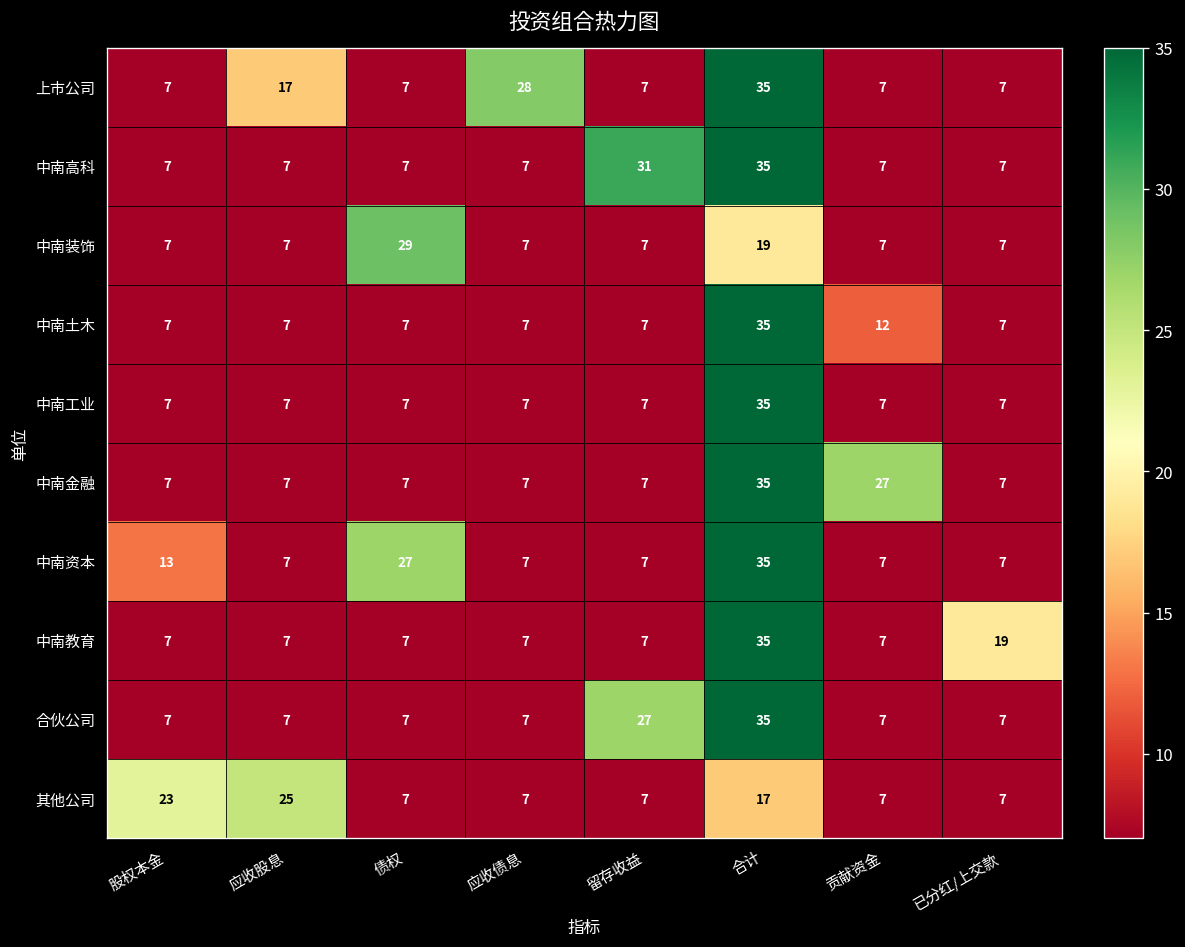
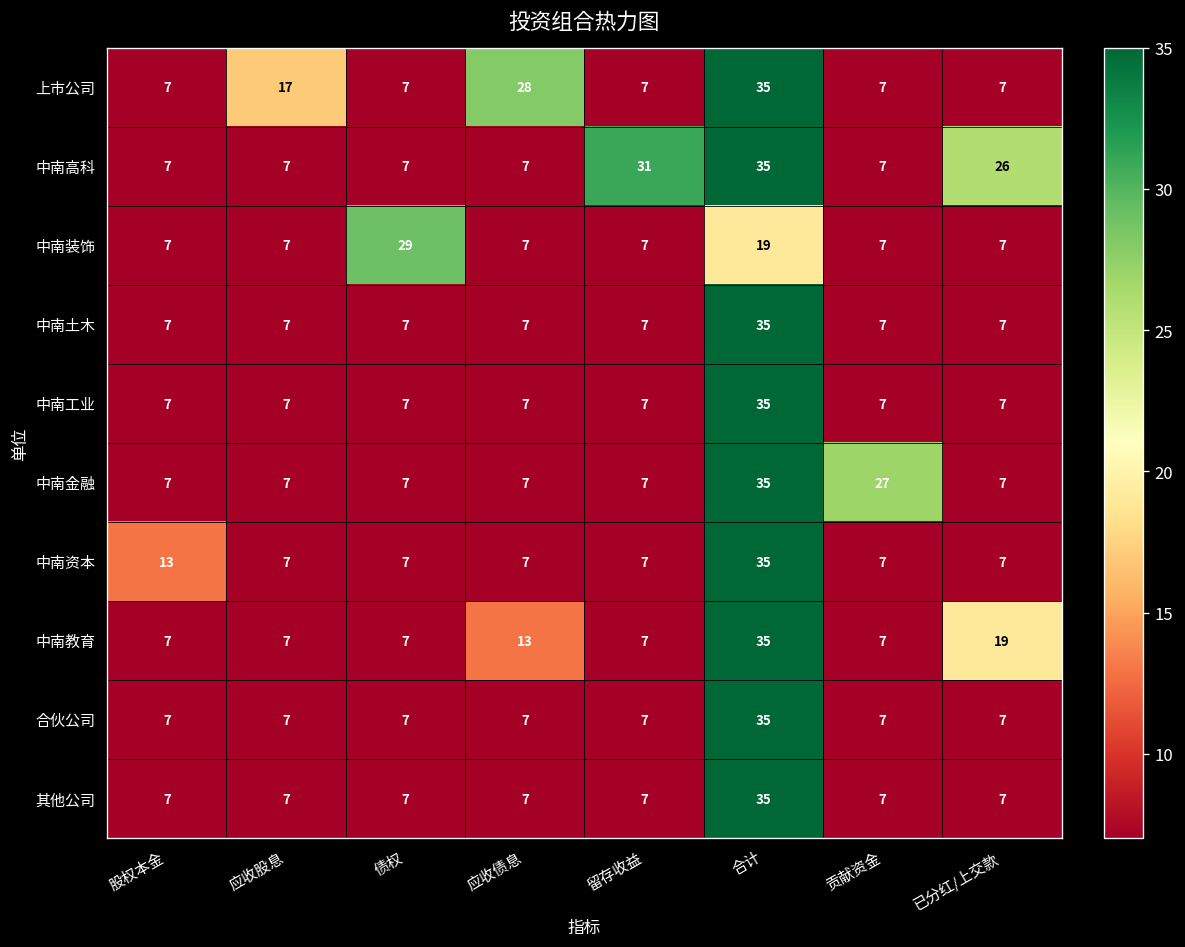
中南高科, 已分红/上交款: 7 -> 26
中南土木, 贡献资金: 12 -> 7
中南资本, 债权: 27 -> 7
中南教育, 应收债息: 7 -> 13
合伙公司, 留存收益: 27 -> 7
其他公司, 股权本金: 23 -> 7
其他公司, 应收股息: 25 -> 7
其他公司, 合计: 17 -> 35
